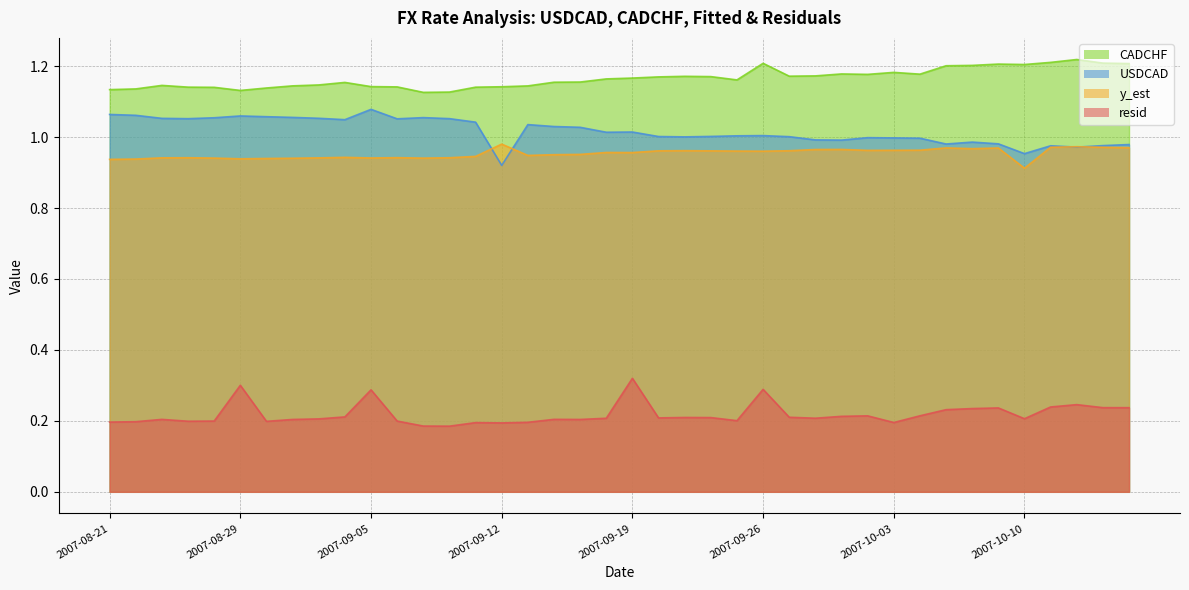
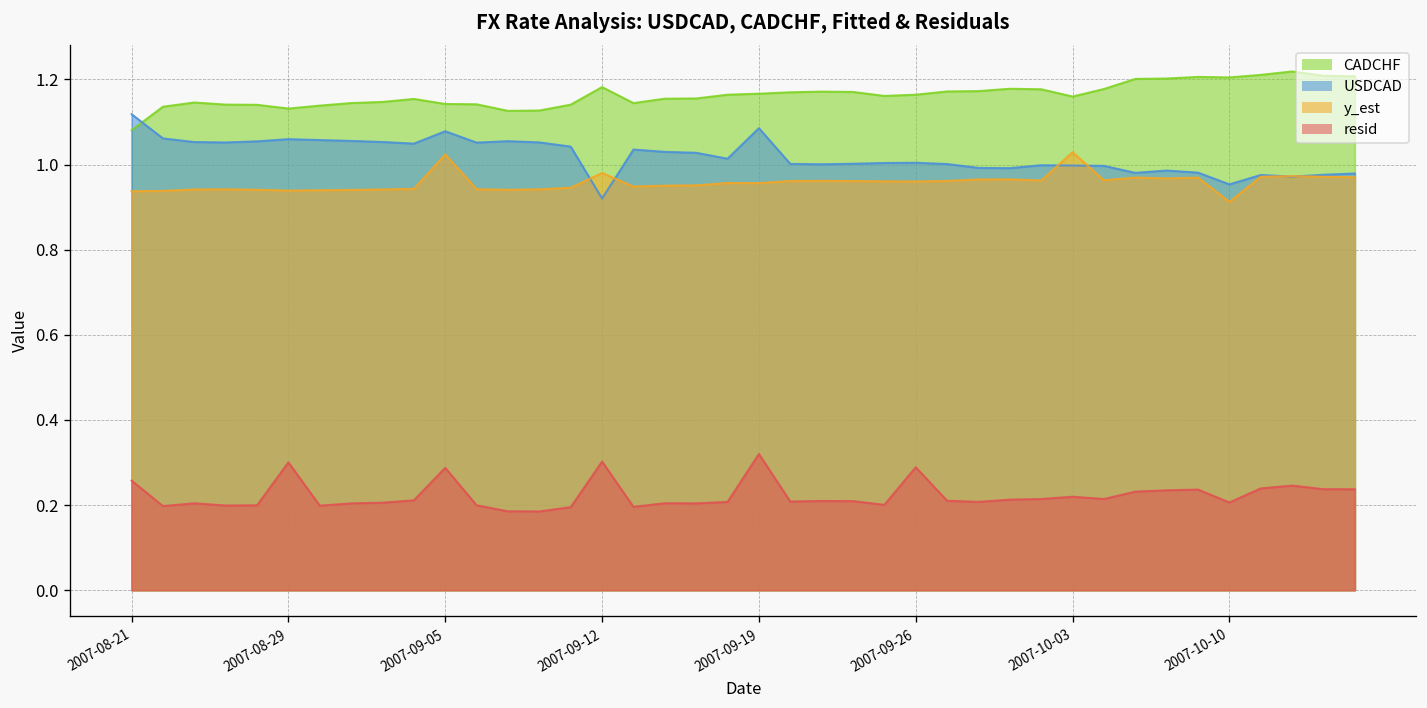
CADCHF, 2007-08-21: 1.13 -> 1.08
USDCAD, 2007-08-21: 1.06 -> 1.12
resid, 2007-08-21: 0.20 -> 0.26
y_est, 2007-09-05: 0.94 -> 1.02
CADCHF, 2007-09-12: 1.14 -> 1.18
resid, 2007-09-12: 0.19 -> 0.30
USDCAD, 2007-09-19: 1.01 -> 1.09
CADCHF, 2007-09-26: 1.21 -> 1.16
CADCHF, 2007-10-03: 1.18 -> 1.16
y_est, 2007-10-03: 0.96 -> 1.03
resid, 2007-10-03: 0.20 -> 0.22
